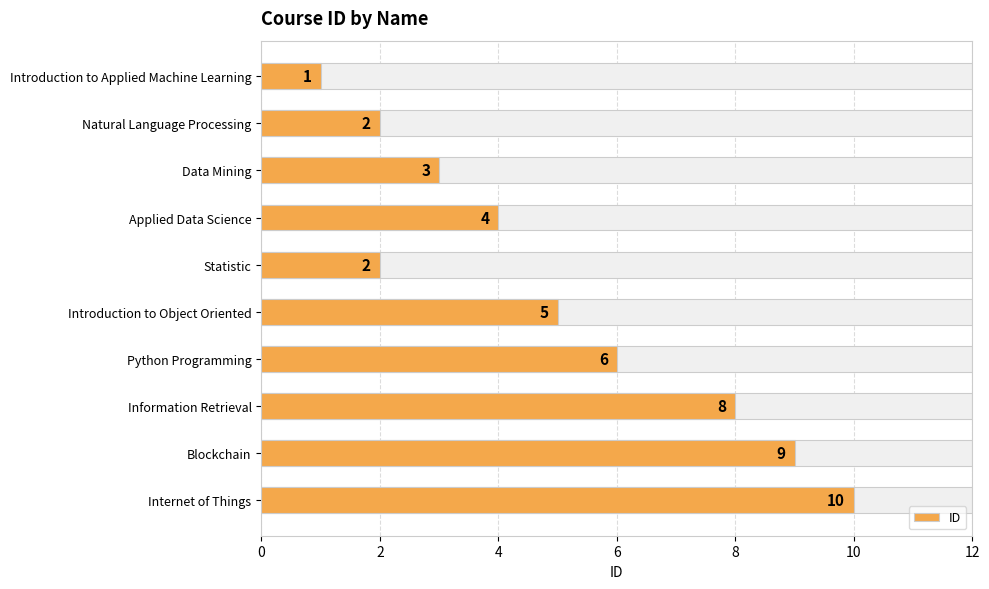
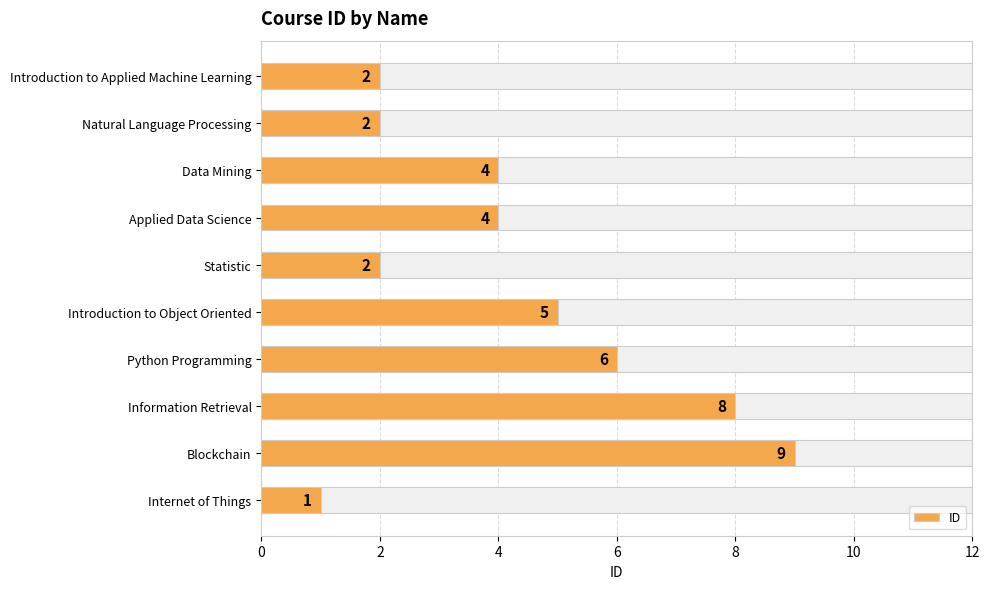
ID, Introduction to Applied Machine Learning: 1 -> 2
ID, Data Mining: 3 -> 4
ID, Internet of Things: 10 -> 1
